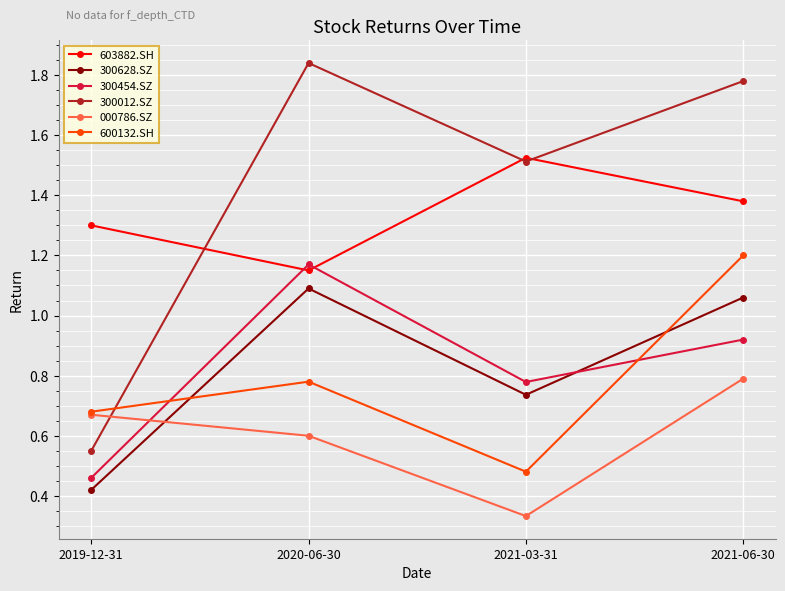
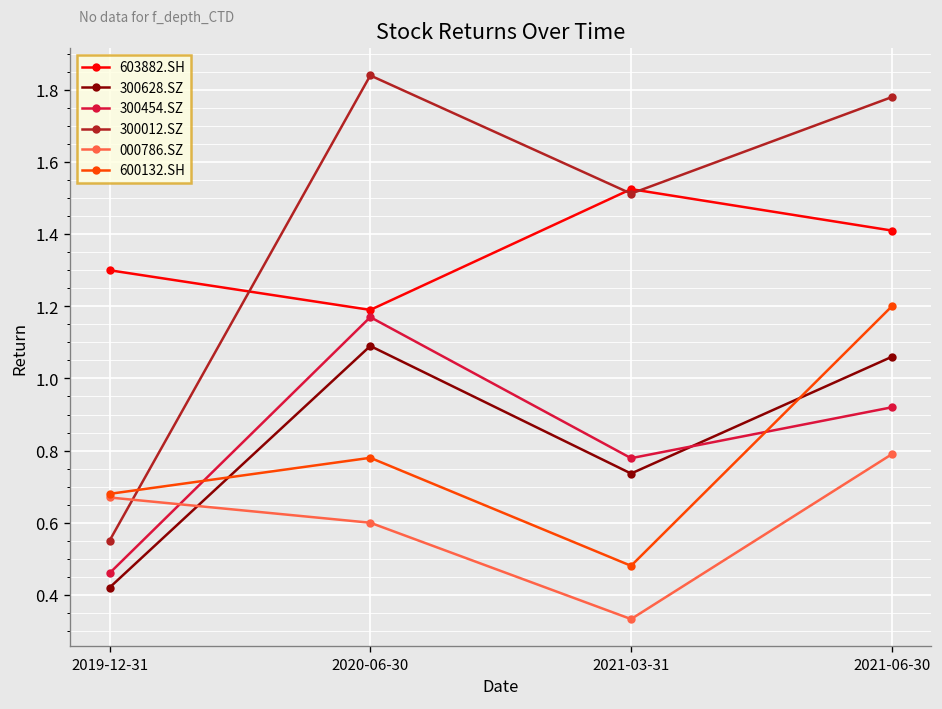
603882.SH, 2020-06-30: 1.15 -> 1.19
603882.SH, 2021-06-30: 1.38 -> 1.41
